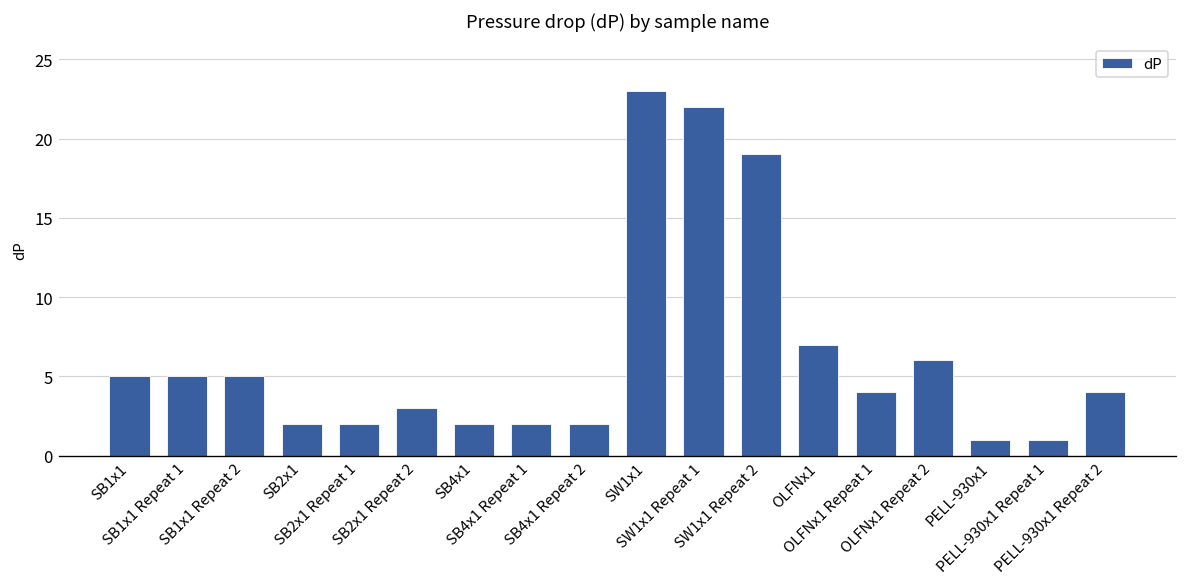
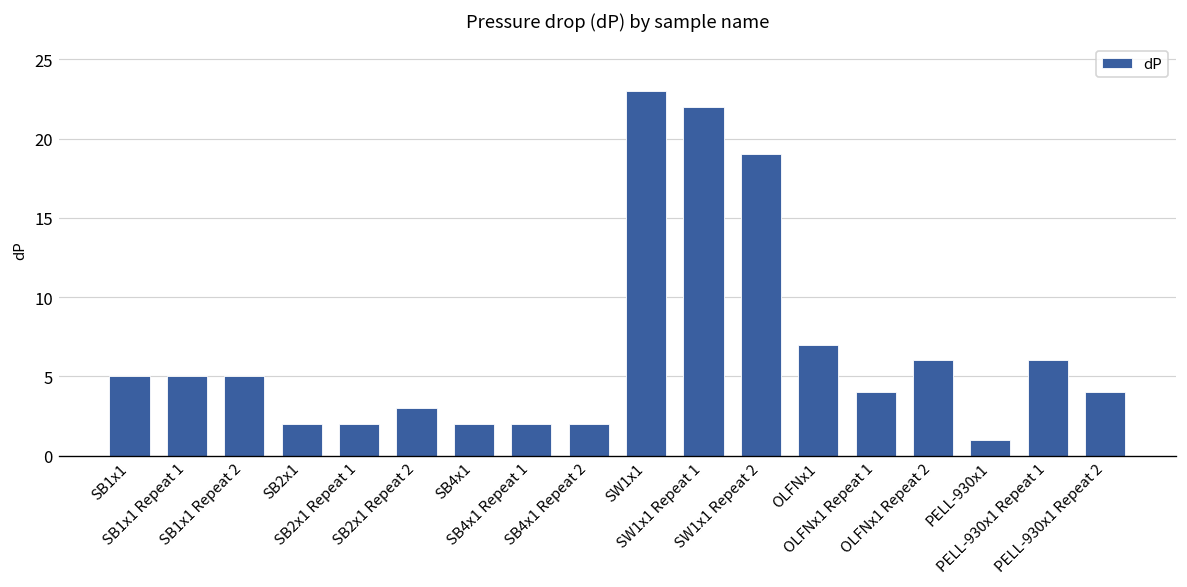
PELL-930x1 Repeat 1: 1 -> 6
